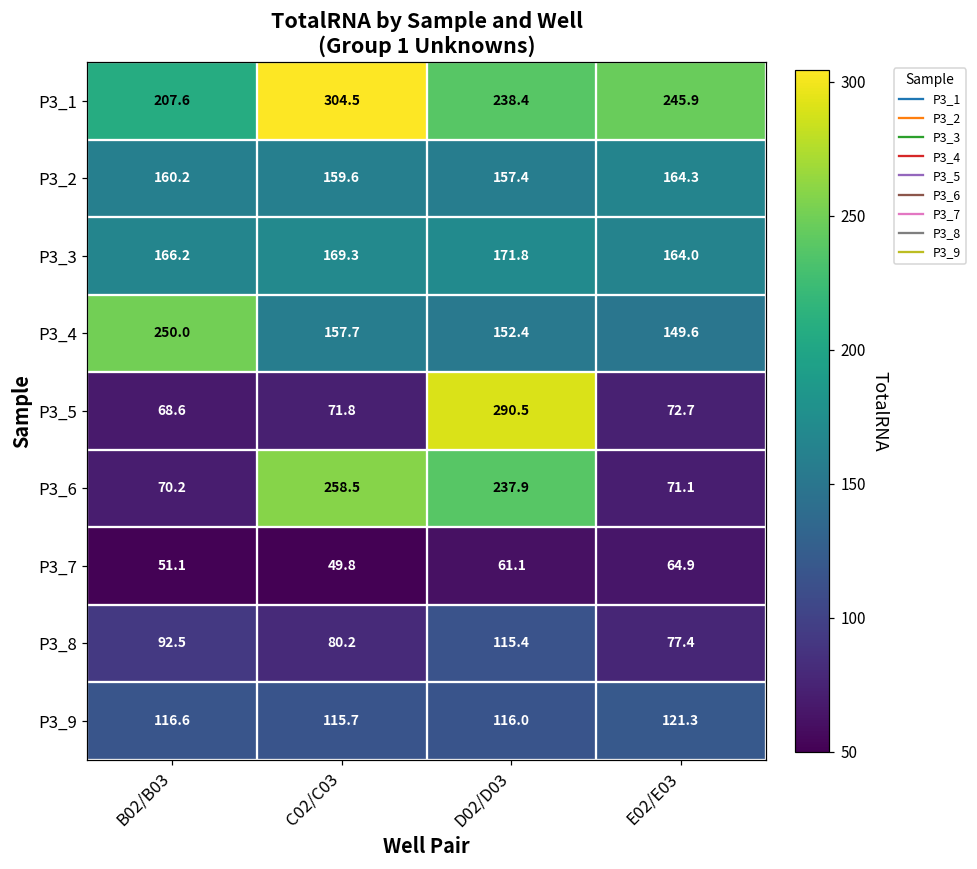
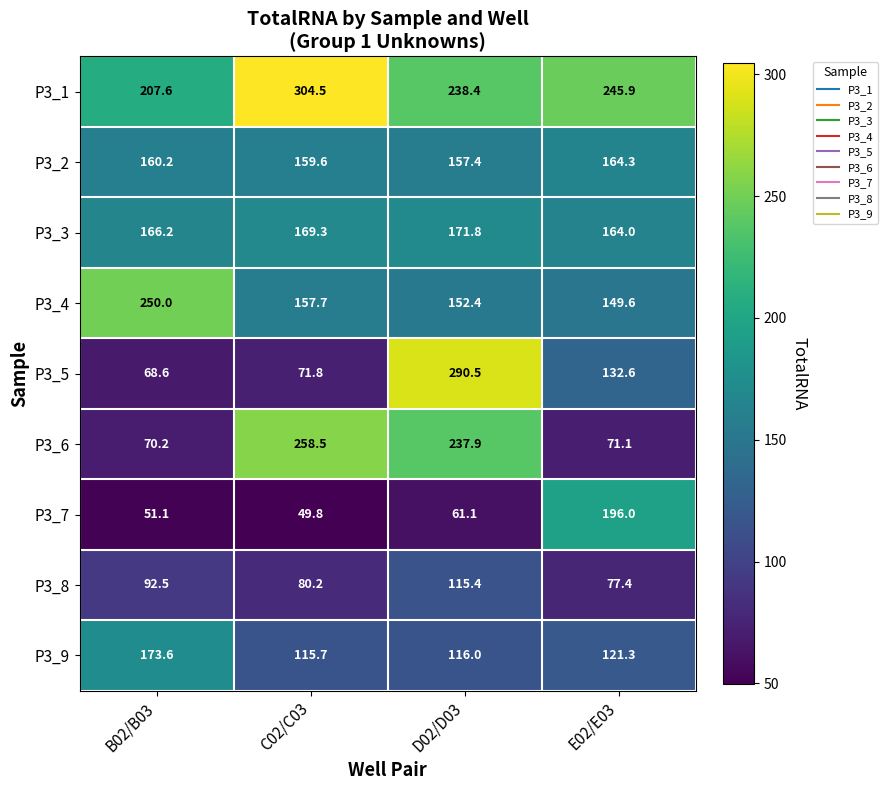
P3_5, E02/E03: 72.7 -> 132.6
P3_7, E02/E03: 64.9 -> 196.0
P3_9, B02/B03: 116.6 -> 173.6
